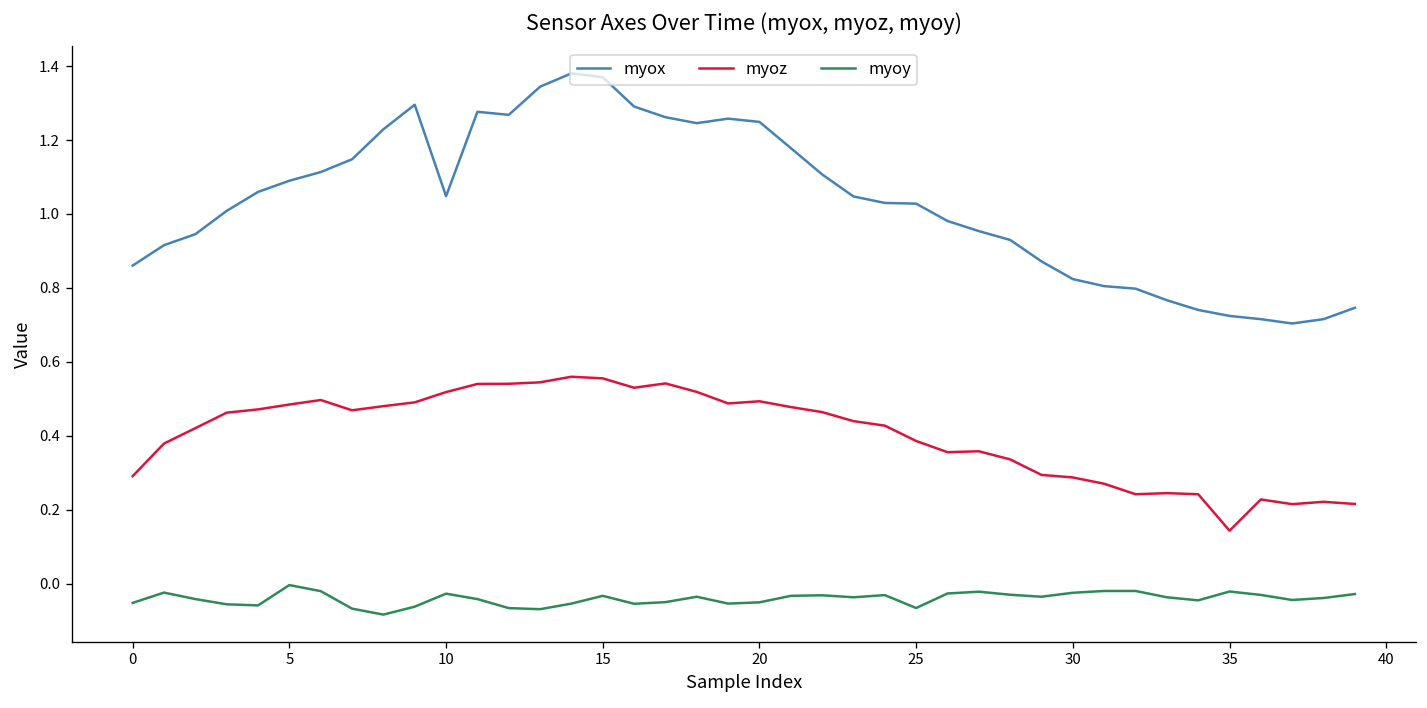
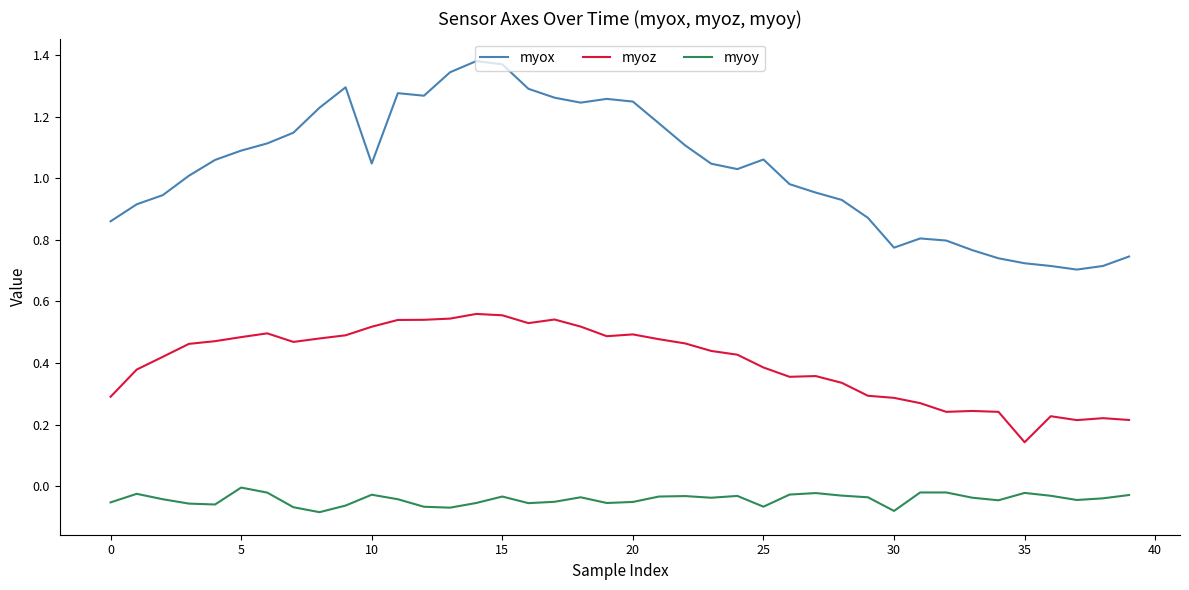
myox, 25: 1.03 -> 1.06
myox, 30: 0.82 -> 0.77
myoy, 30: -0.02 -> -0.08
